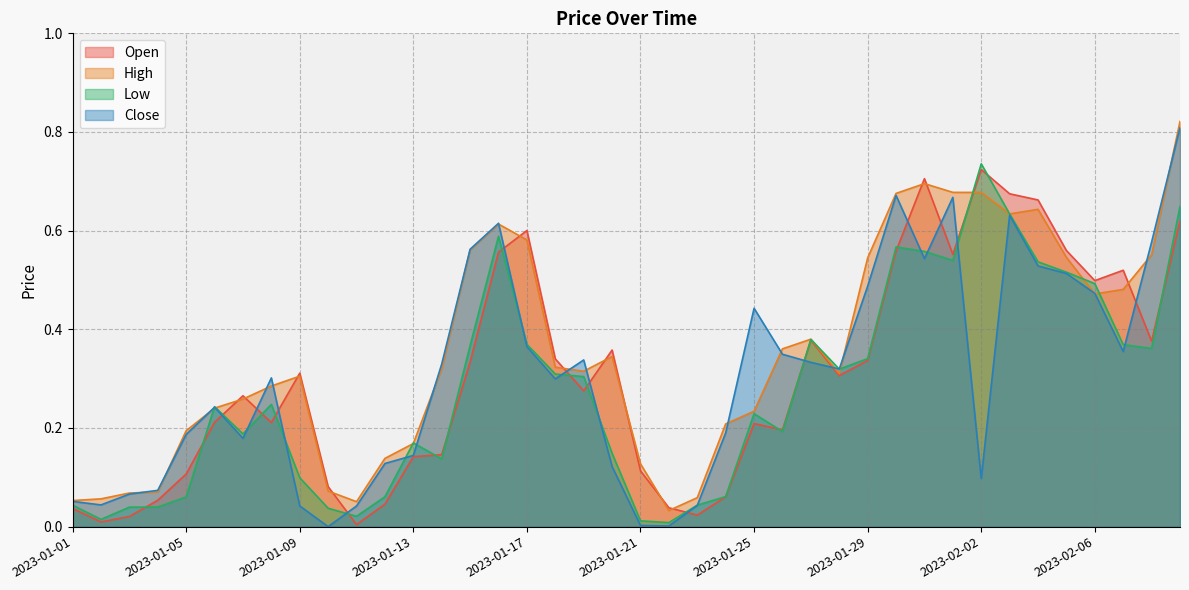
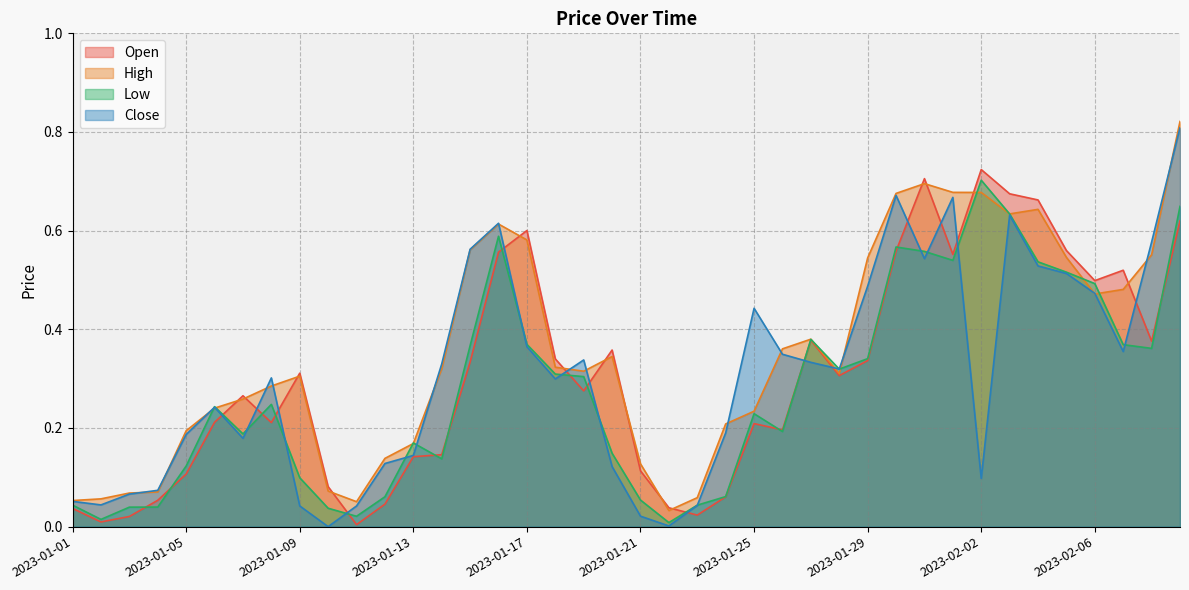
Low, 2023-01-05: 0.06 -> 0.12
Low, 2023-01-21: 0.01 -> 0.05
Close, 2023-01-21: 0.00 -> 0.02
Low, 2023-02-02: 0.74 -> 0.70
